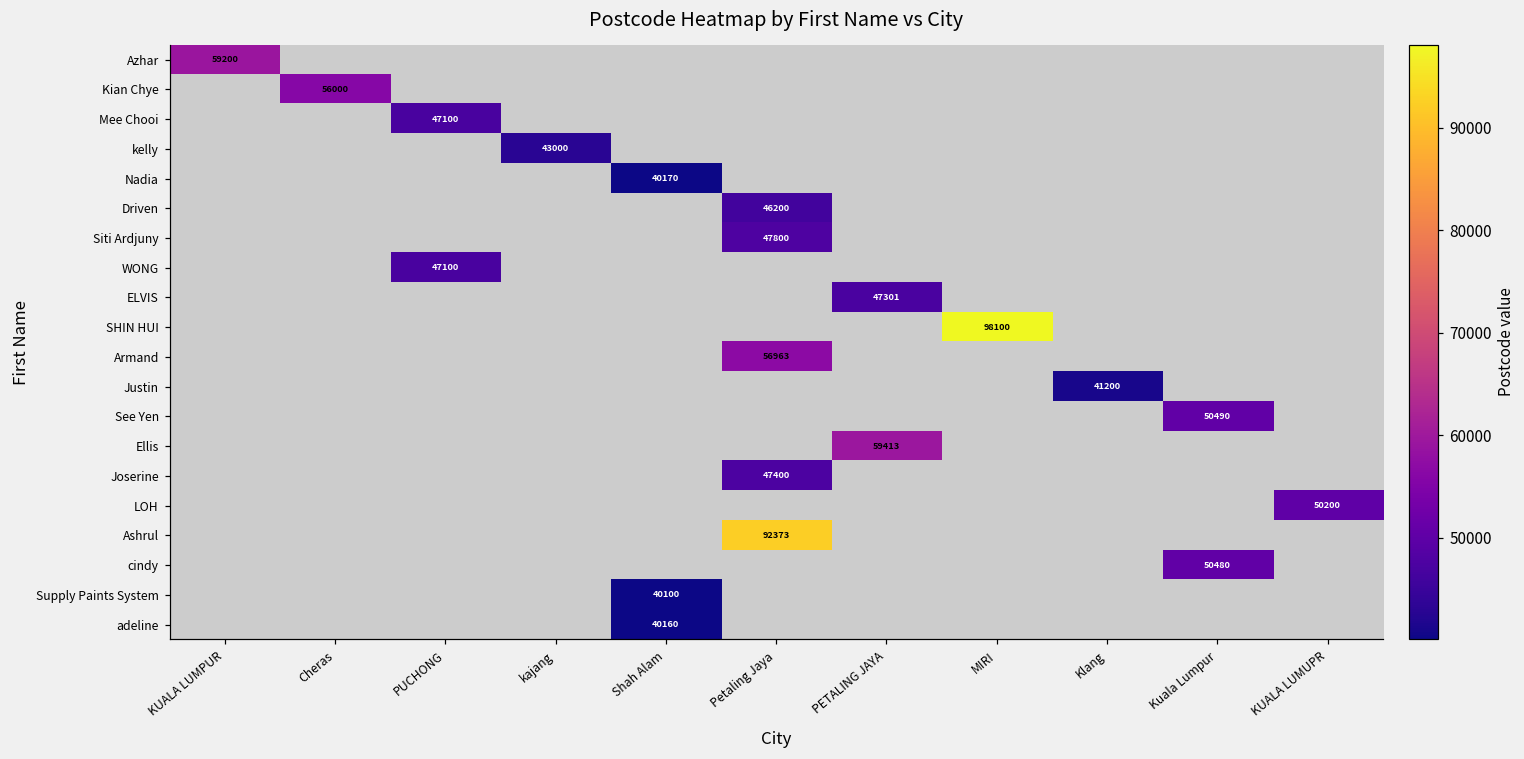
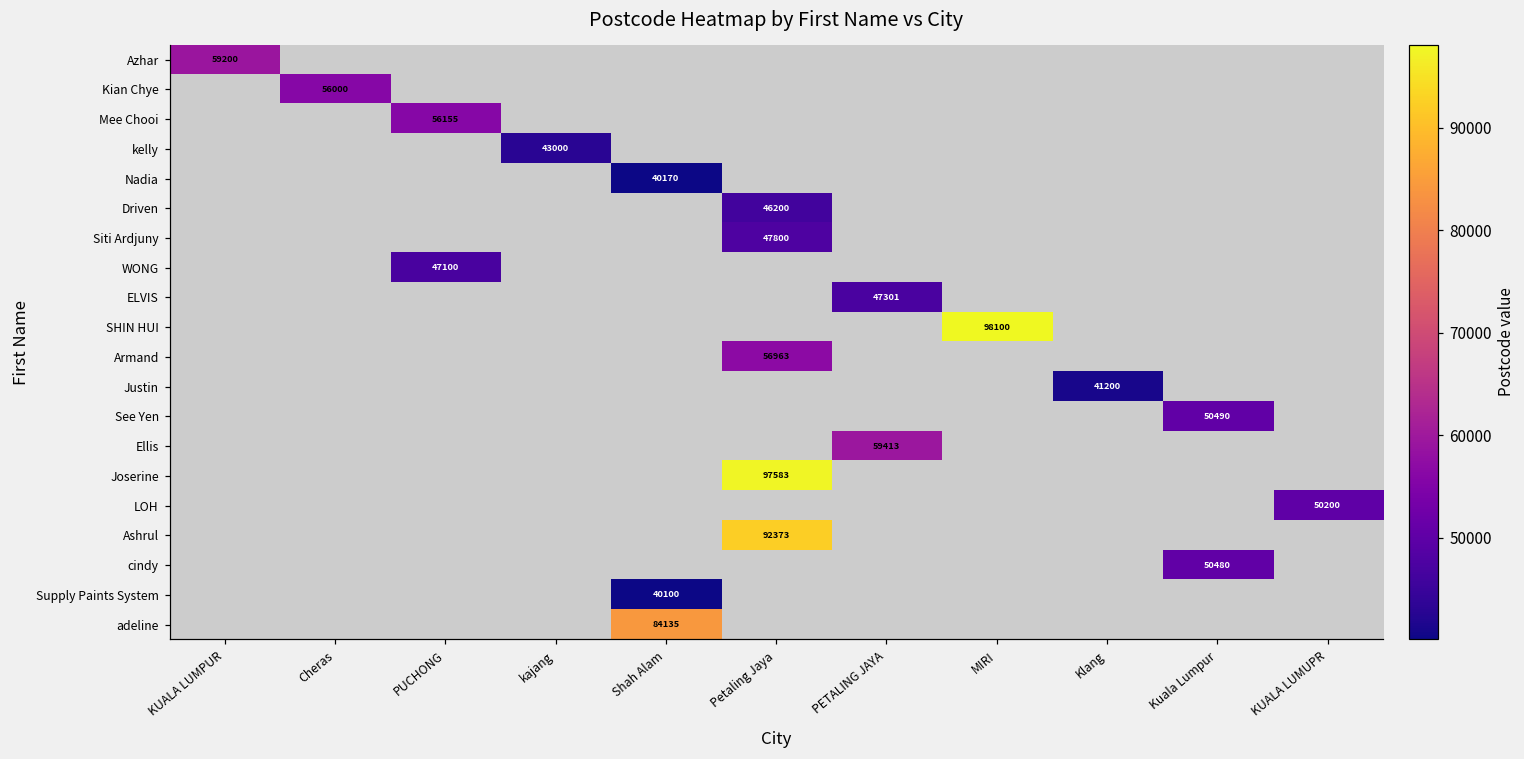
Mee Chooi, PUCHONG: 47100 -> 56155
Joserine, Petaling Jaya: 47400 -> 97583
adeline, Shah Alam: 40160 -> 84135
